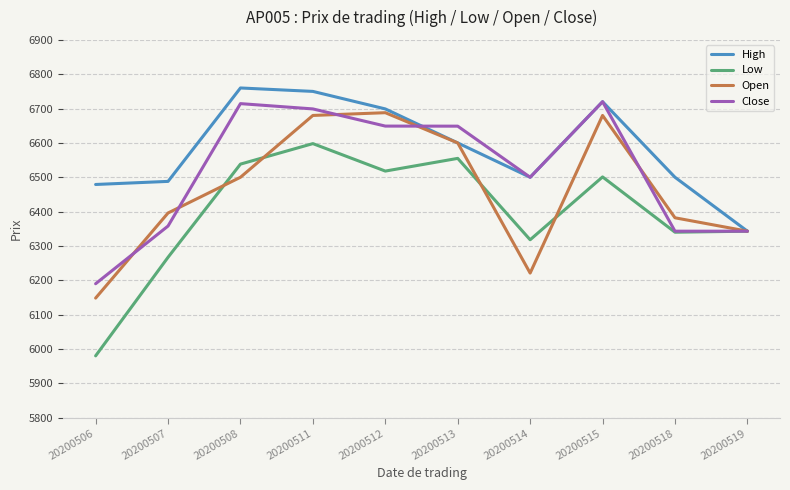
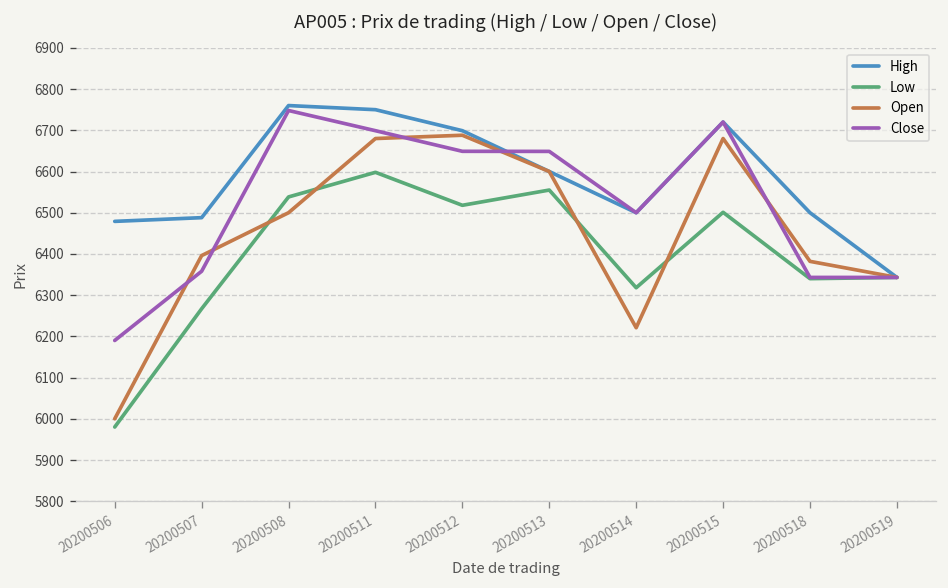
Open, 20200506: 6150 -> 6000
Close, 20200508: 6710 -> 6750
